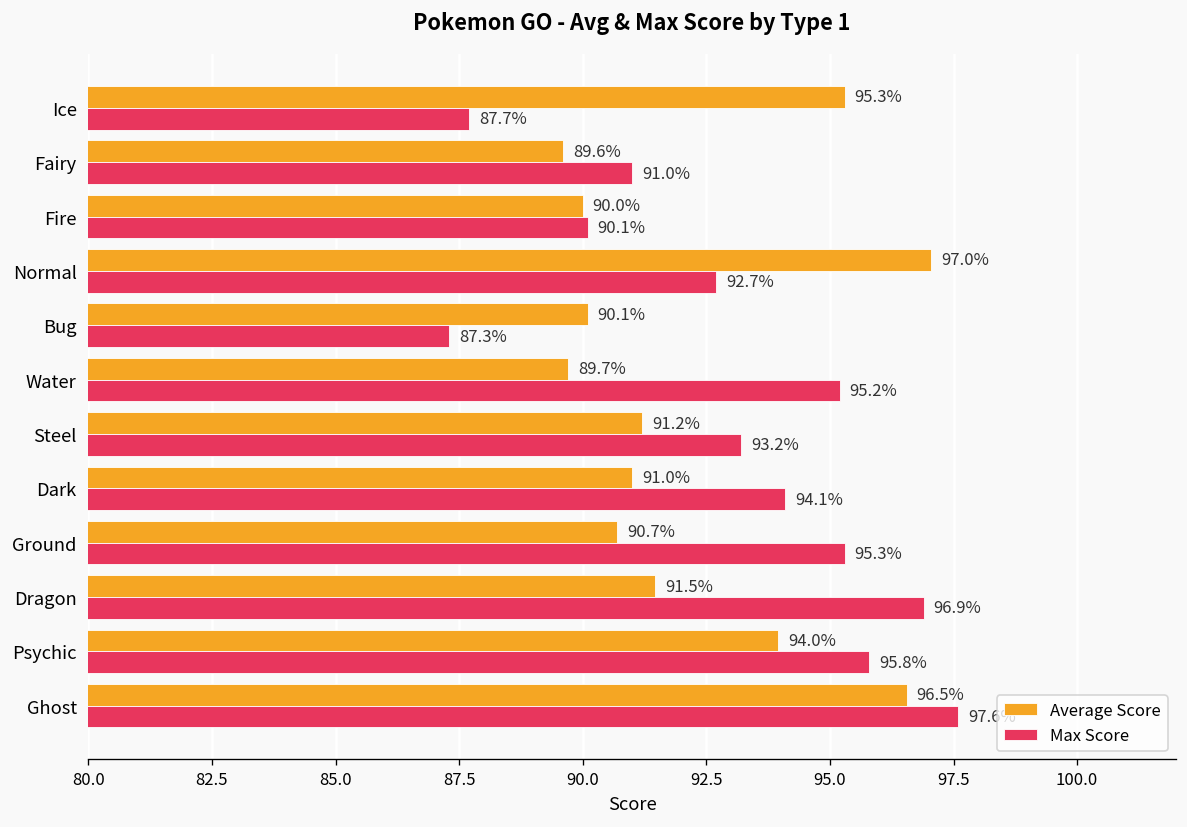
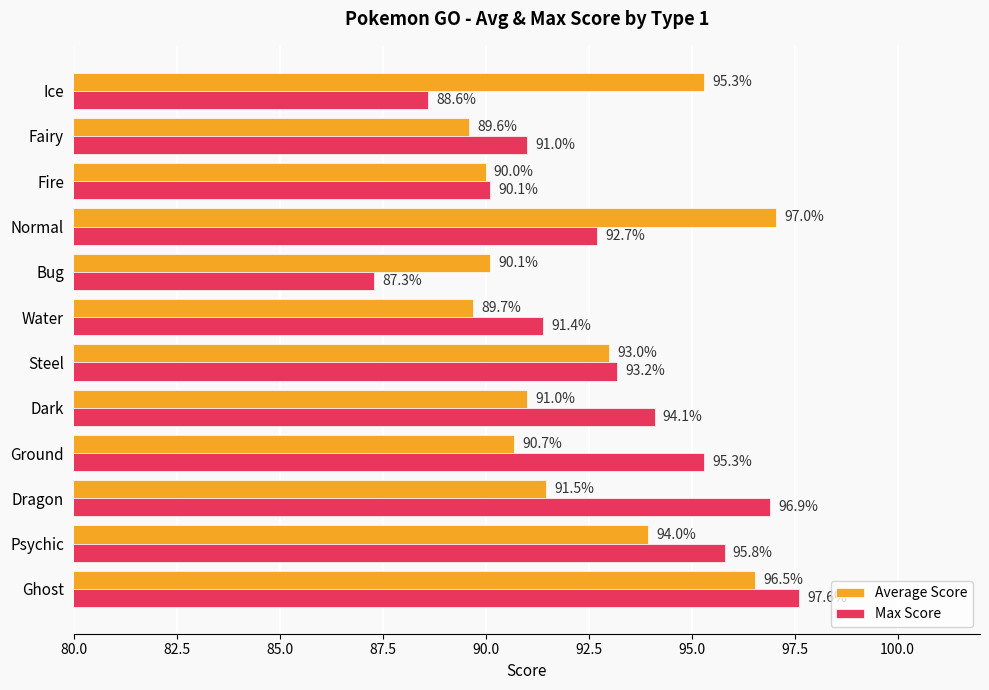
Max Score, Ice: 87.7% -> 88.6%
Max Score, Water: 95.2% -> 91.4%
Average Score, Steel: 91.2% -> 93.0%
